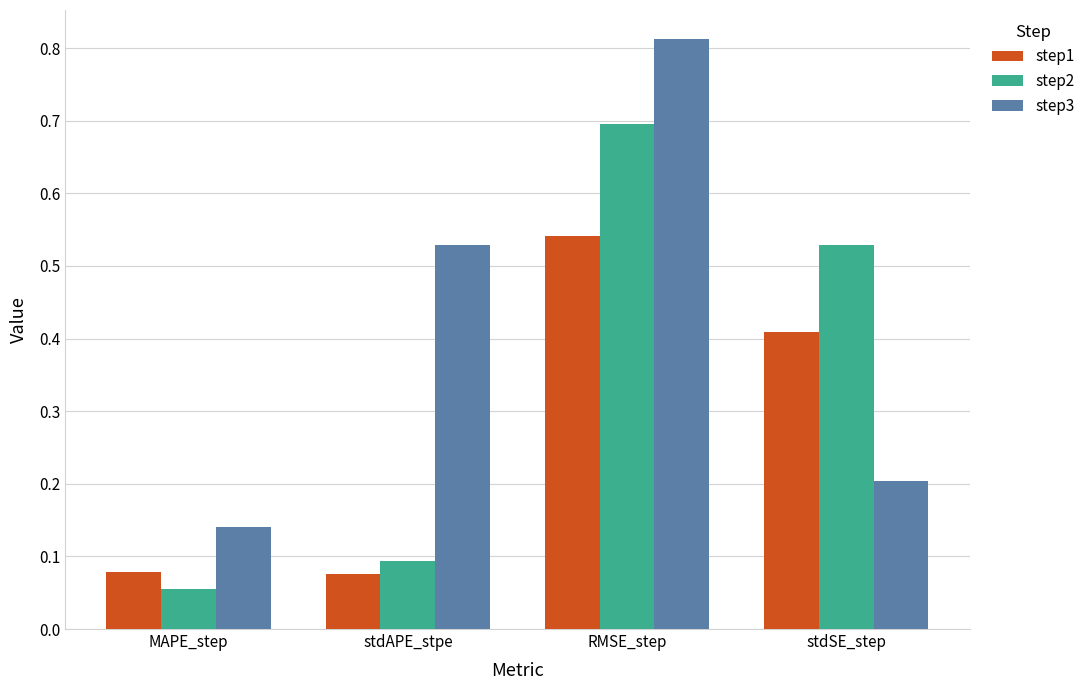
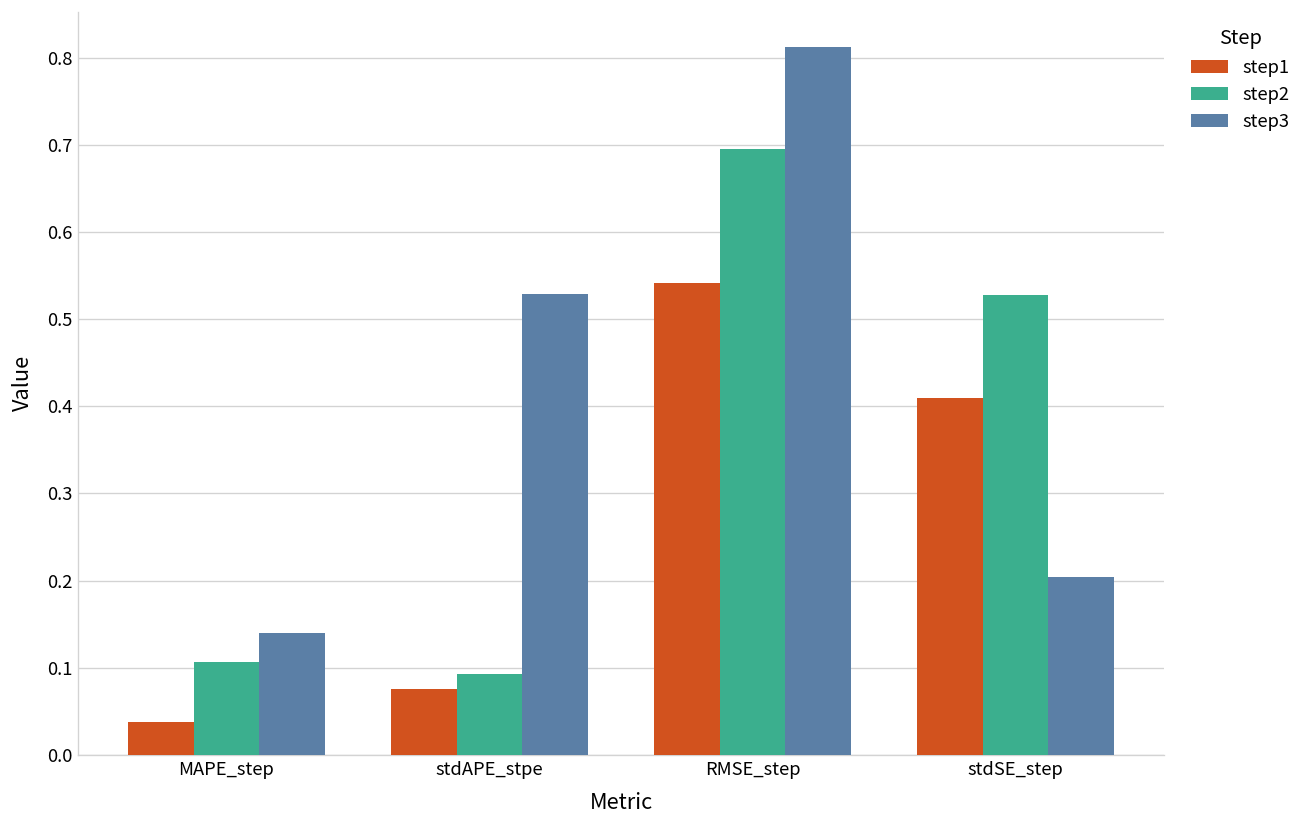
step1, MAPE_step: 0.08 -> 0.04
step2, MAPE_step: 0.05 -> 0.11
